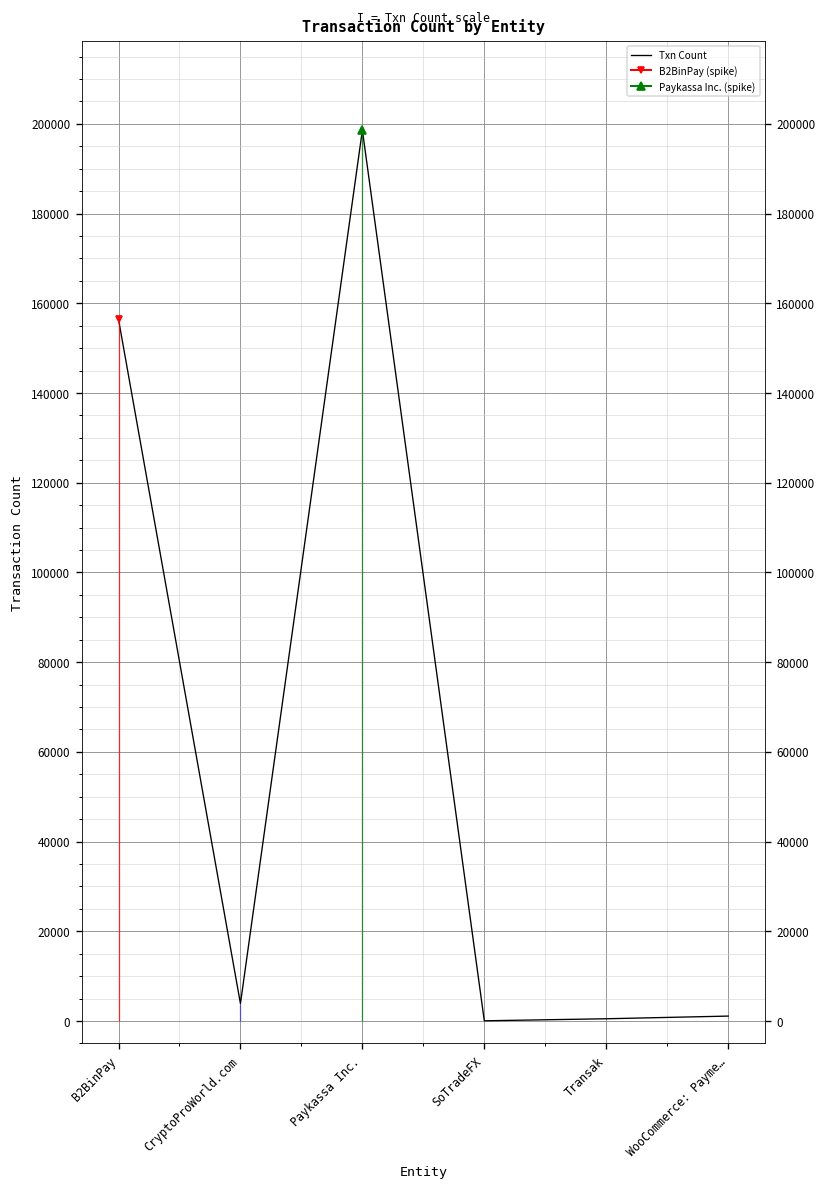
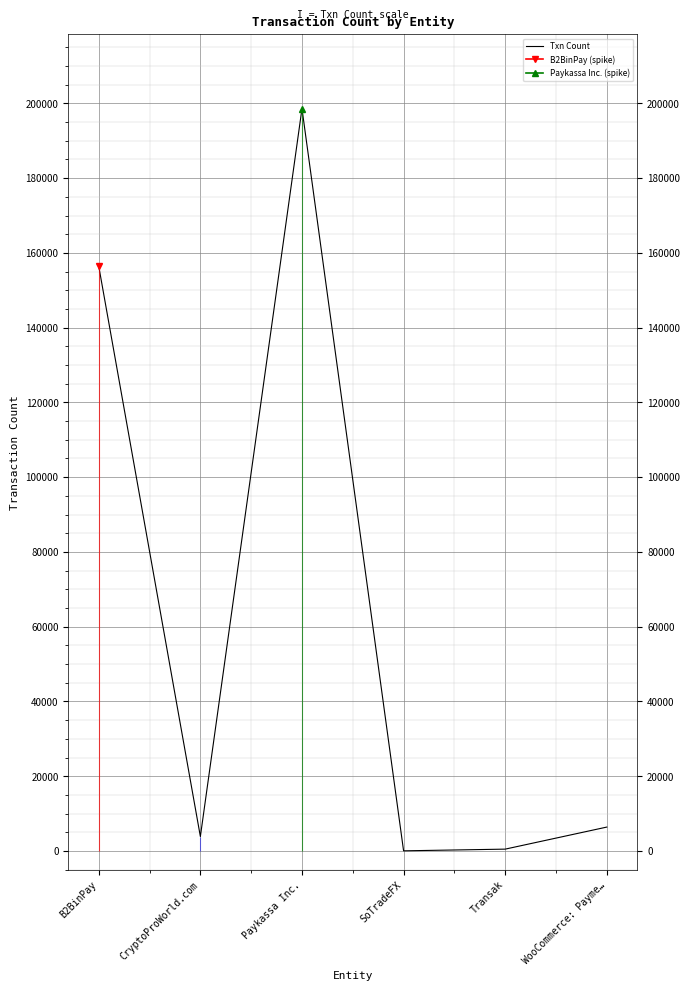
Txn Count, WooCommerce: Payme…: 1000 -> 6000
